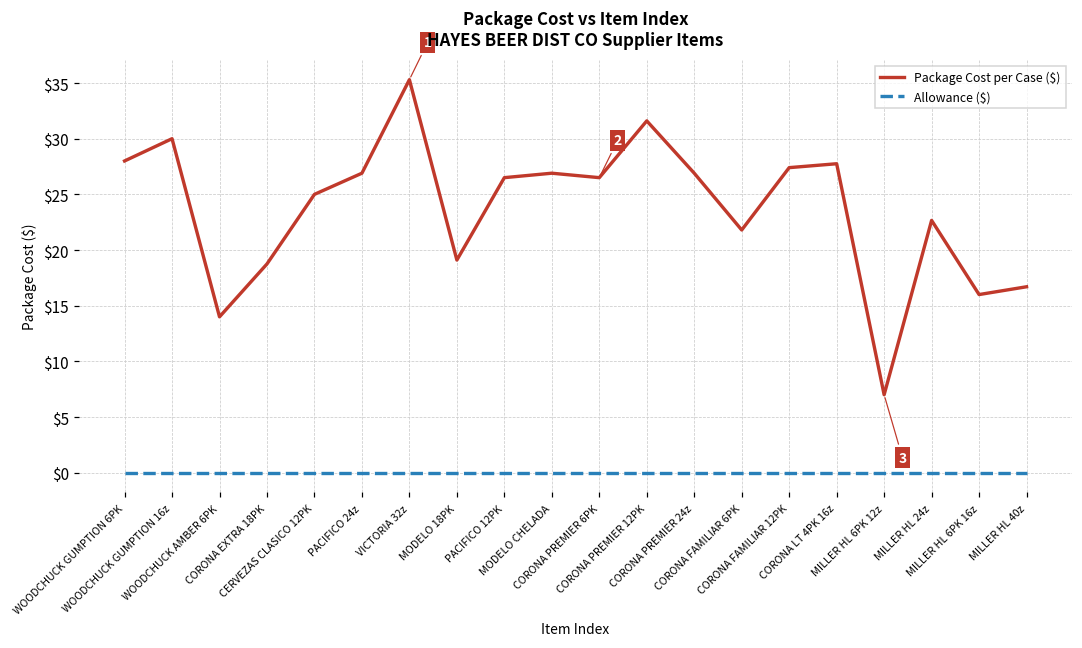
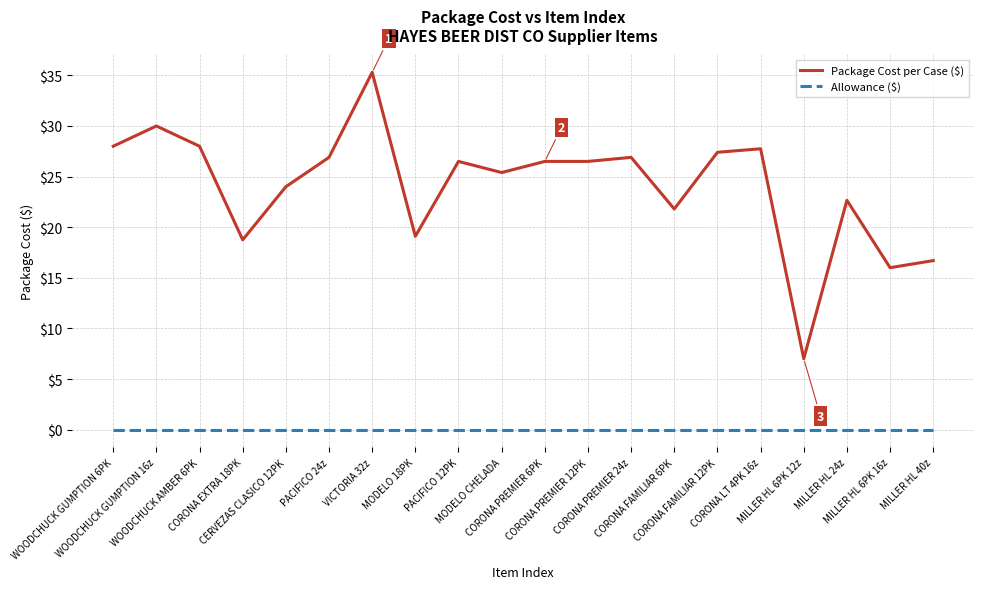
Package Cost per Case ($), WOODCHUCK AMBER 6PK: $14 -> $28
Package Cost per Case ($), CERVEZAS CLASICO 12PK: $25 -> $24
Package Cost per Case ($), MODELO CHELADA: $26.9 -> $25.4
Package Cost per Case ($), CORONA PREMIER 12PK: $31.6 -> $26.5
